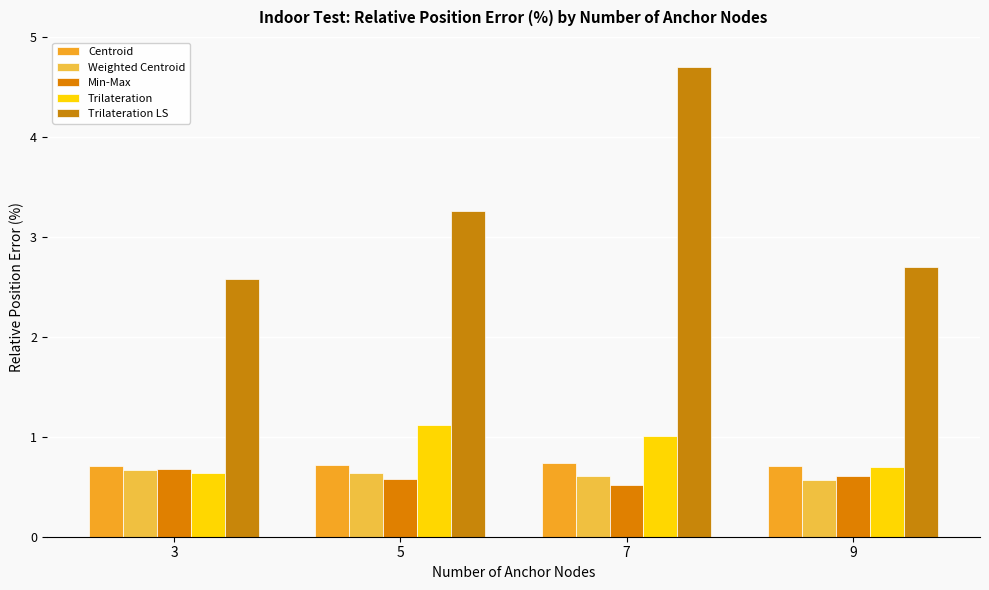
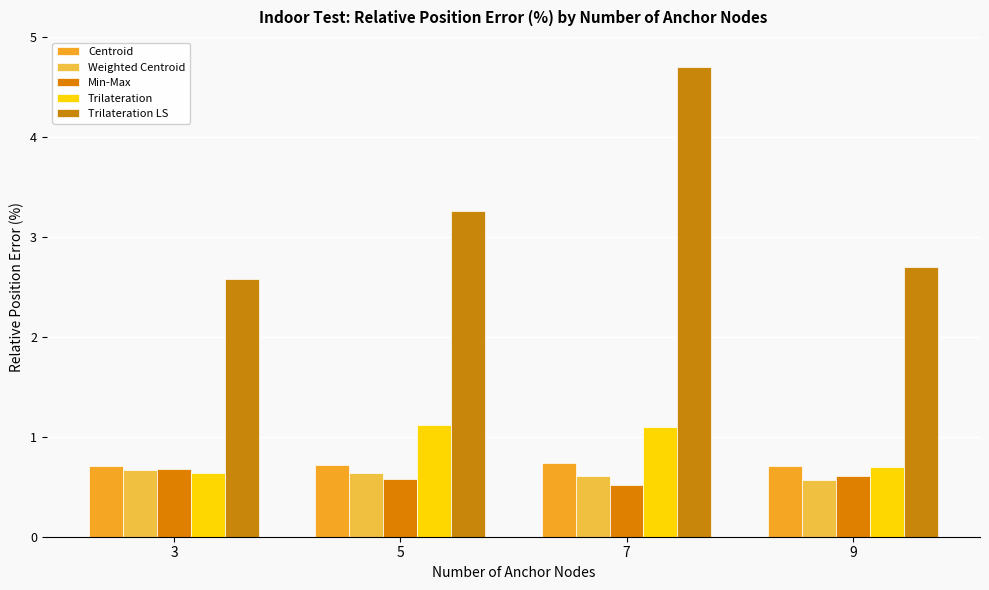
Trilateration, 7: 1.0 -> 1.1
